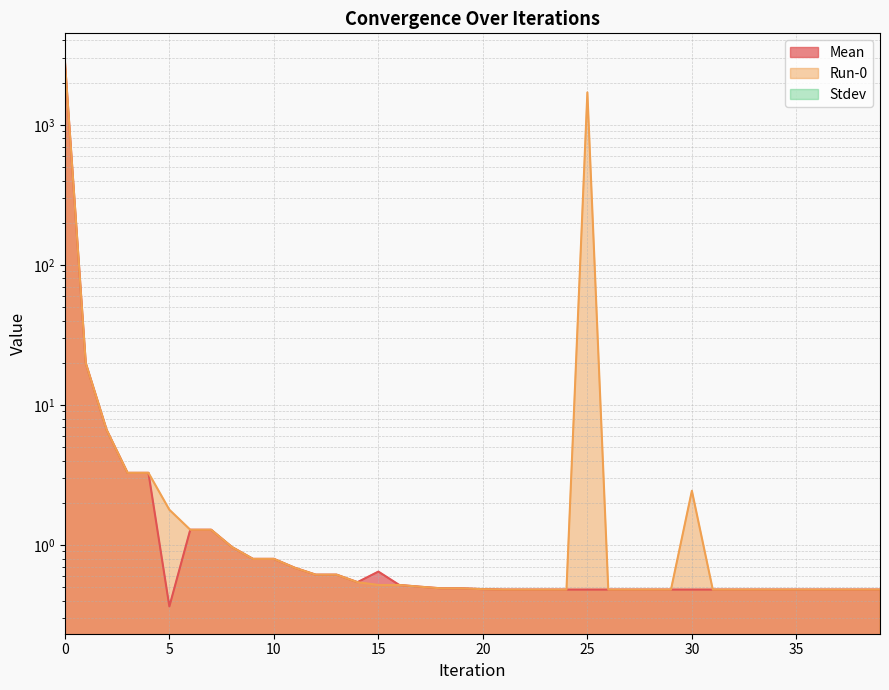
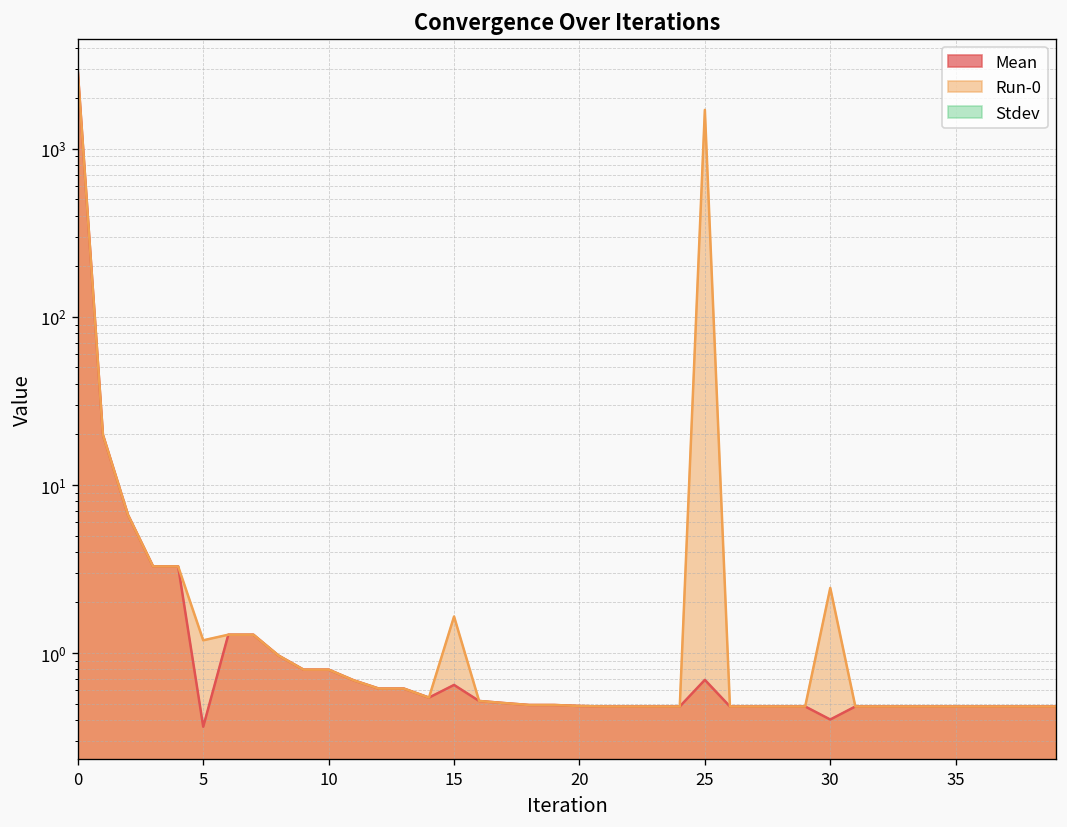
Run-0, 5: 1.8 -> 1.2
Run-0, 15: 0.52 -> 1.7
Mean, 25: 0.48 -> 0.7
Mean, 30: 0.48 -> 0.40
